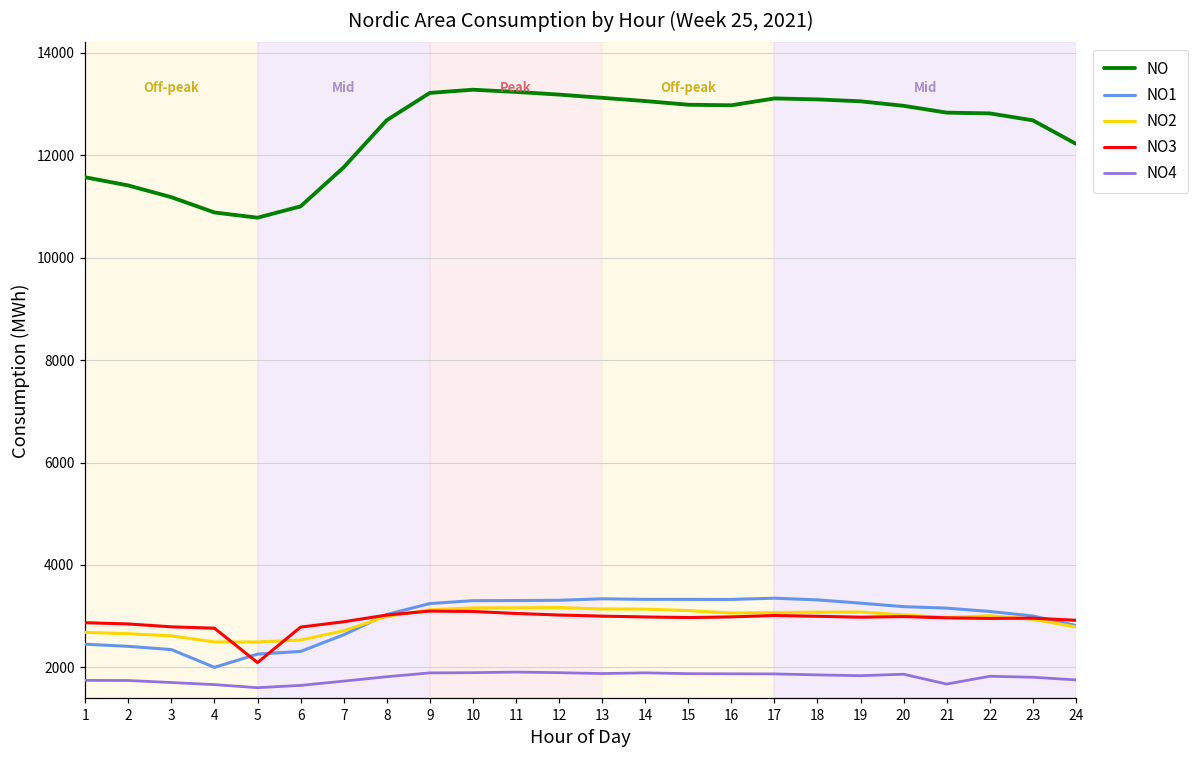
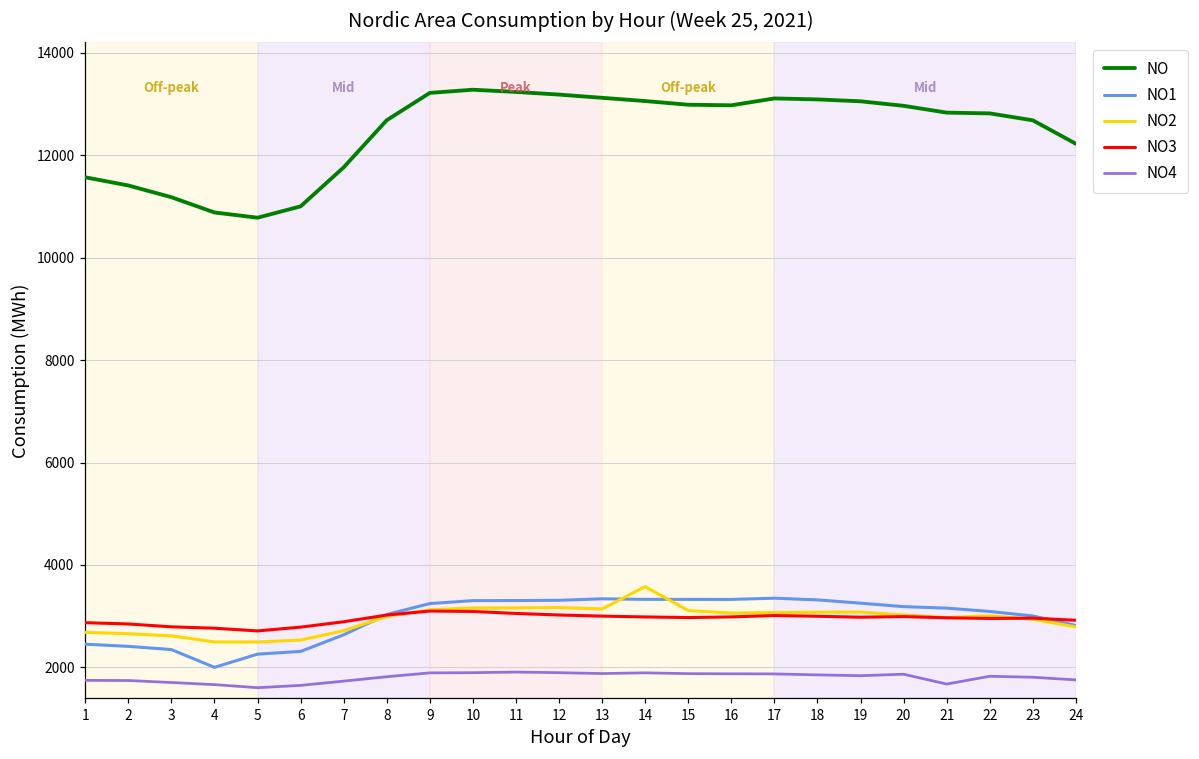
NO3, 5: 2100 -> 2700
NO2, 14: 3100 -> 3600
